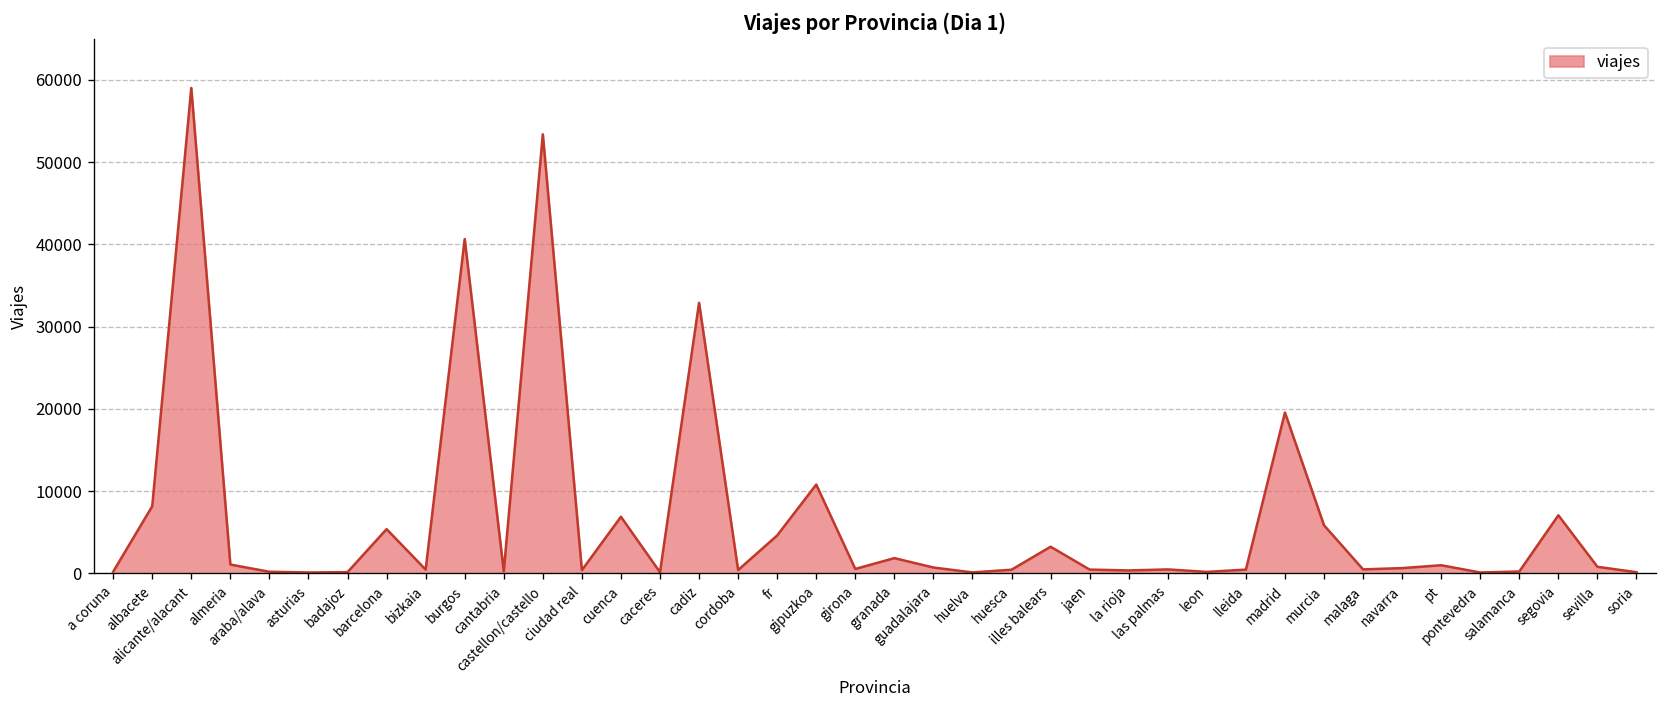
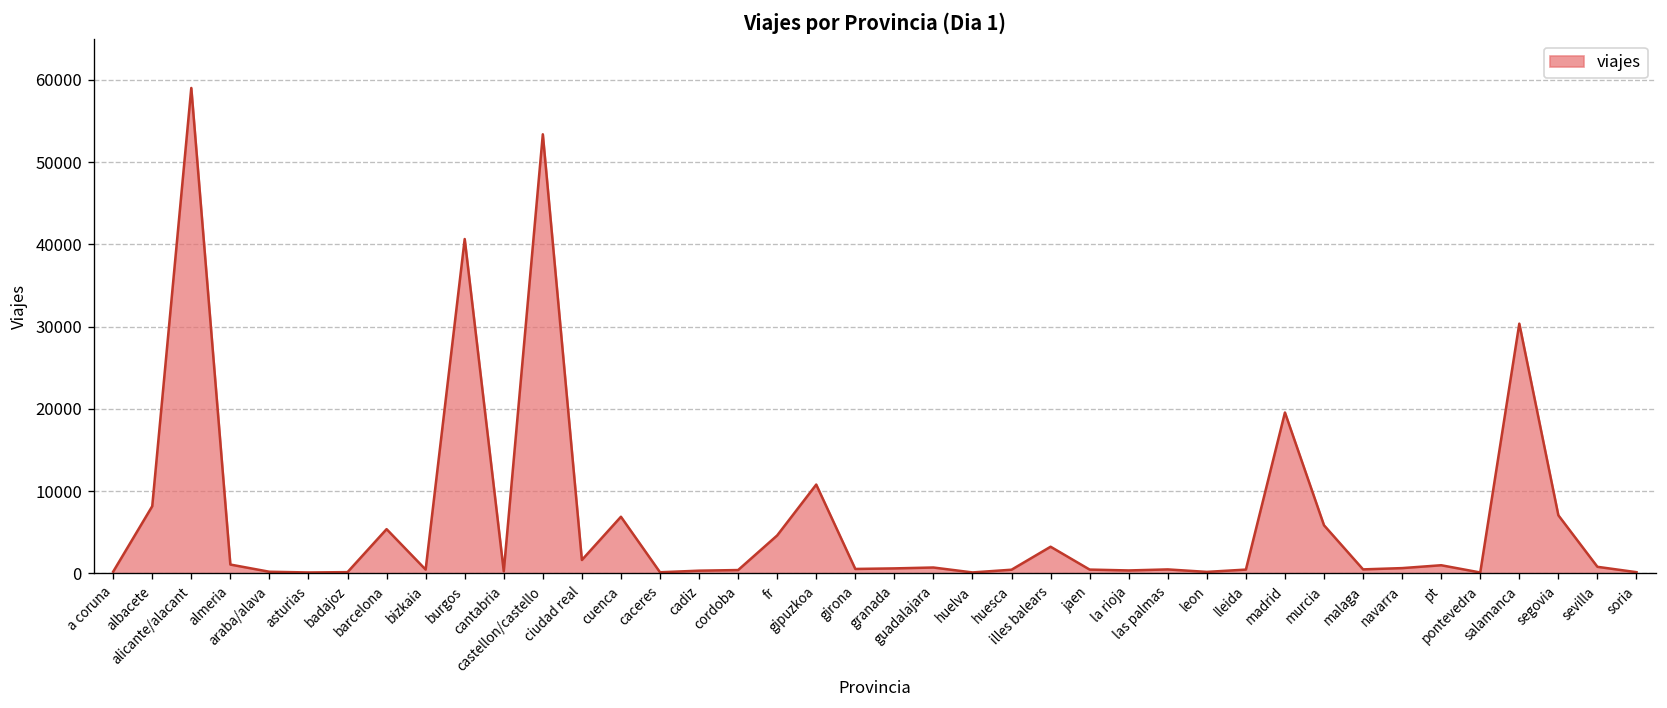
ciudad real: 0 -> 2000
cadiz: 33000 -> 0
granada: 2000 -> 1000
salamanca: 0 -> 30000
